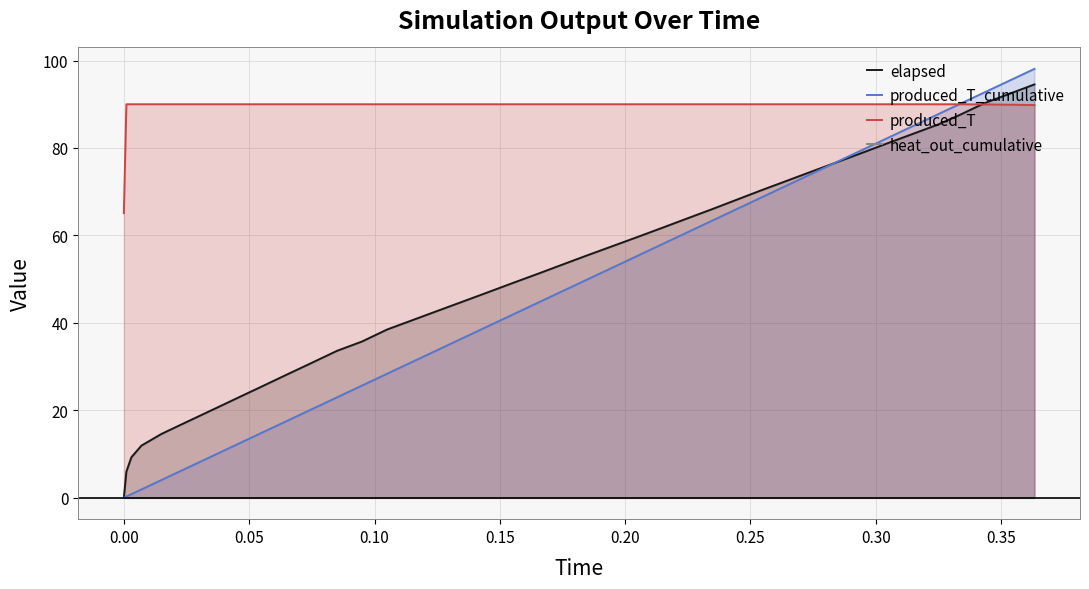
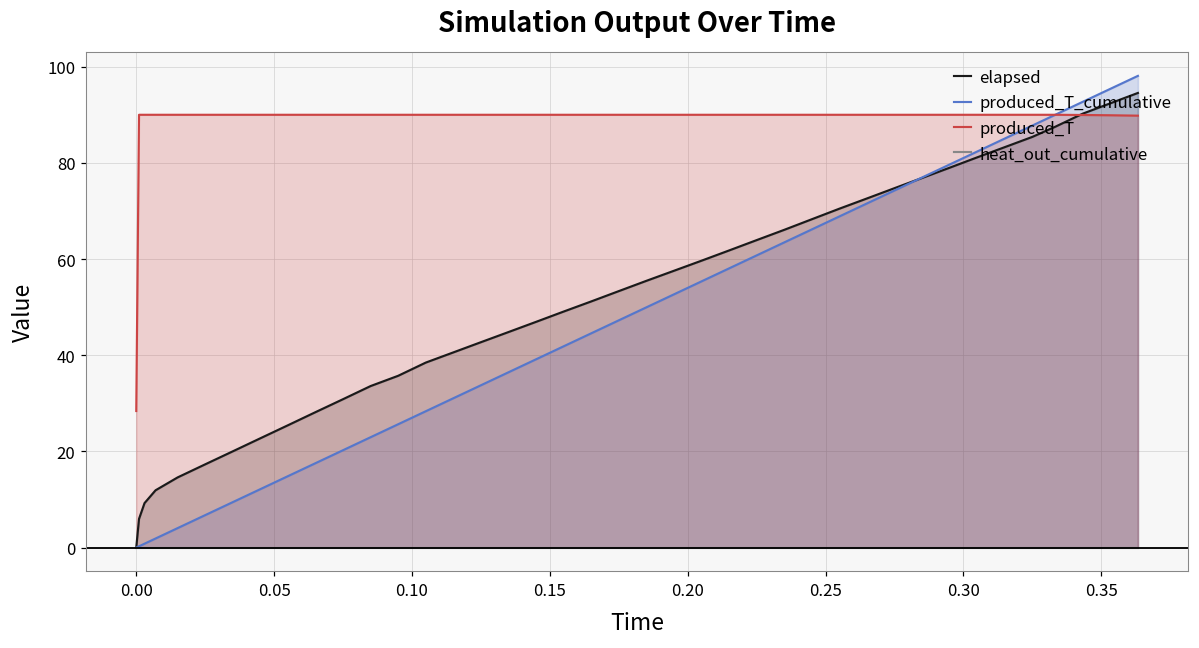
produced_T, 0.00: 65 -> 28
